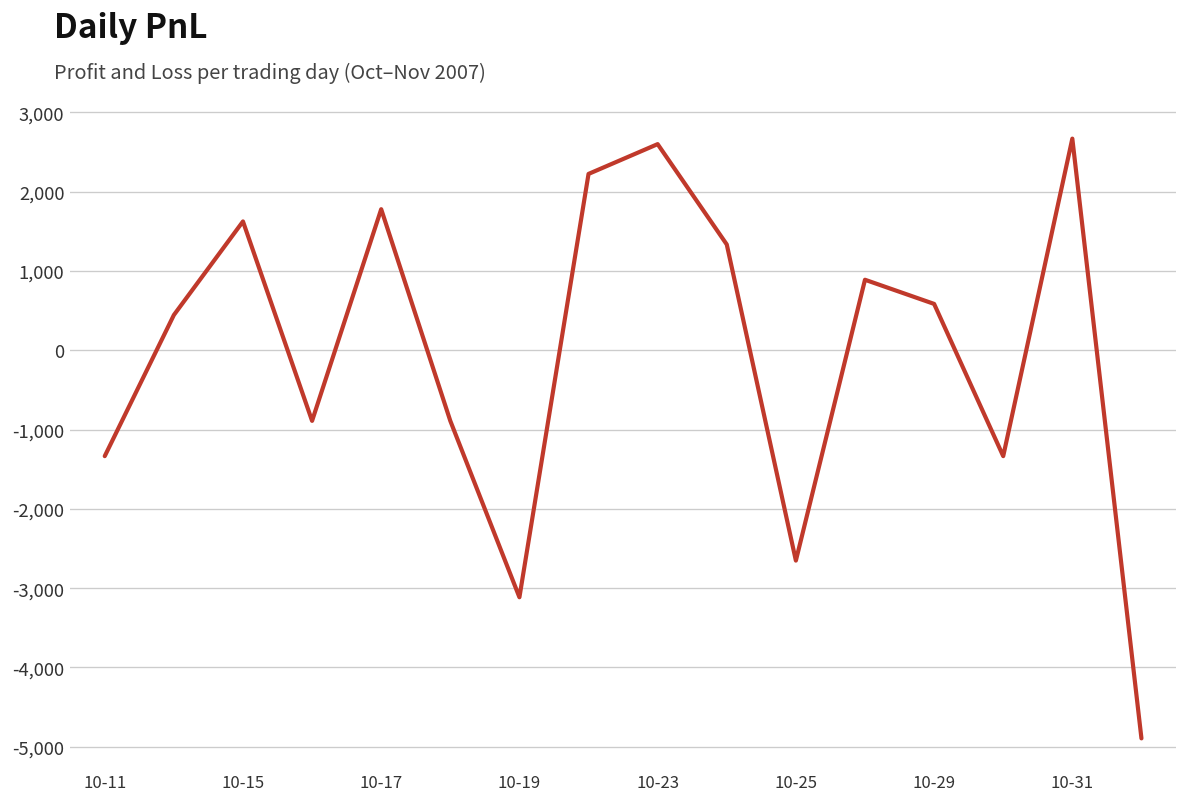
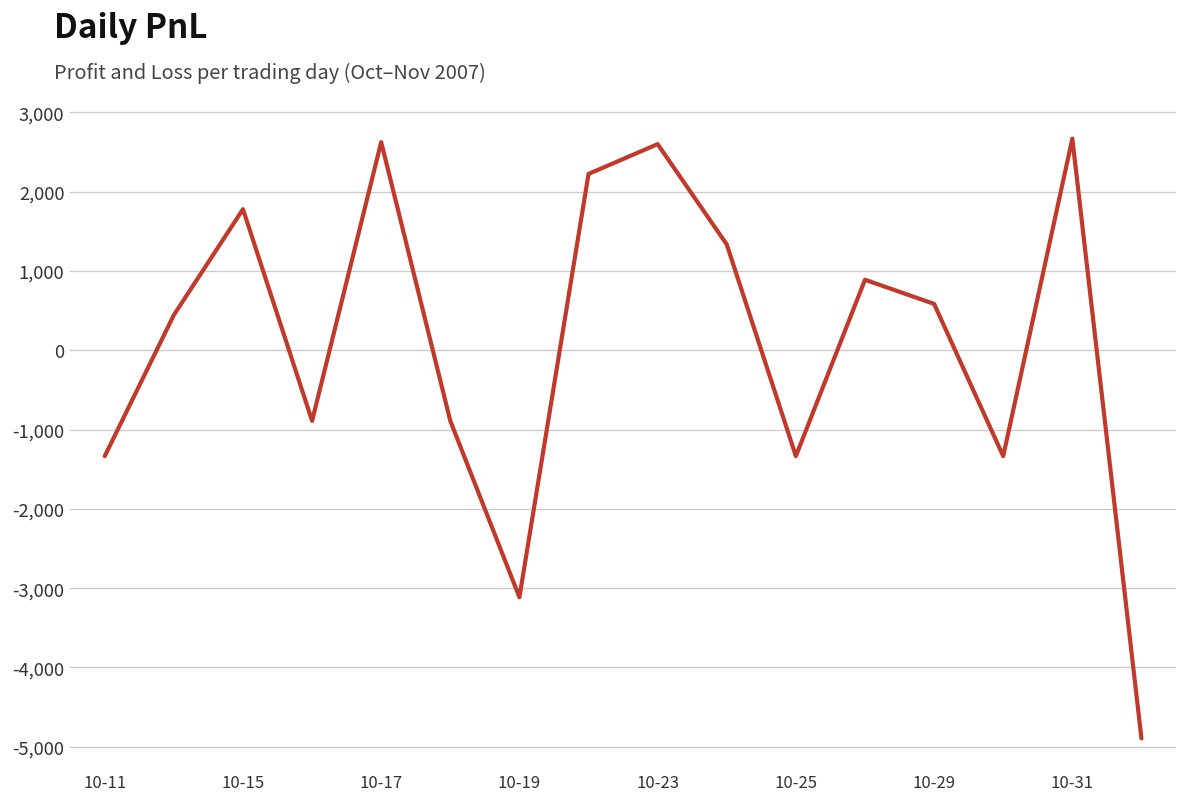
10-15: 1,600 -> 1,800
10-17: 1,800 -> 2,600
10-25: -2,700 -> -1,300
